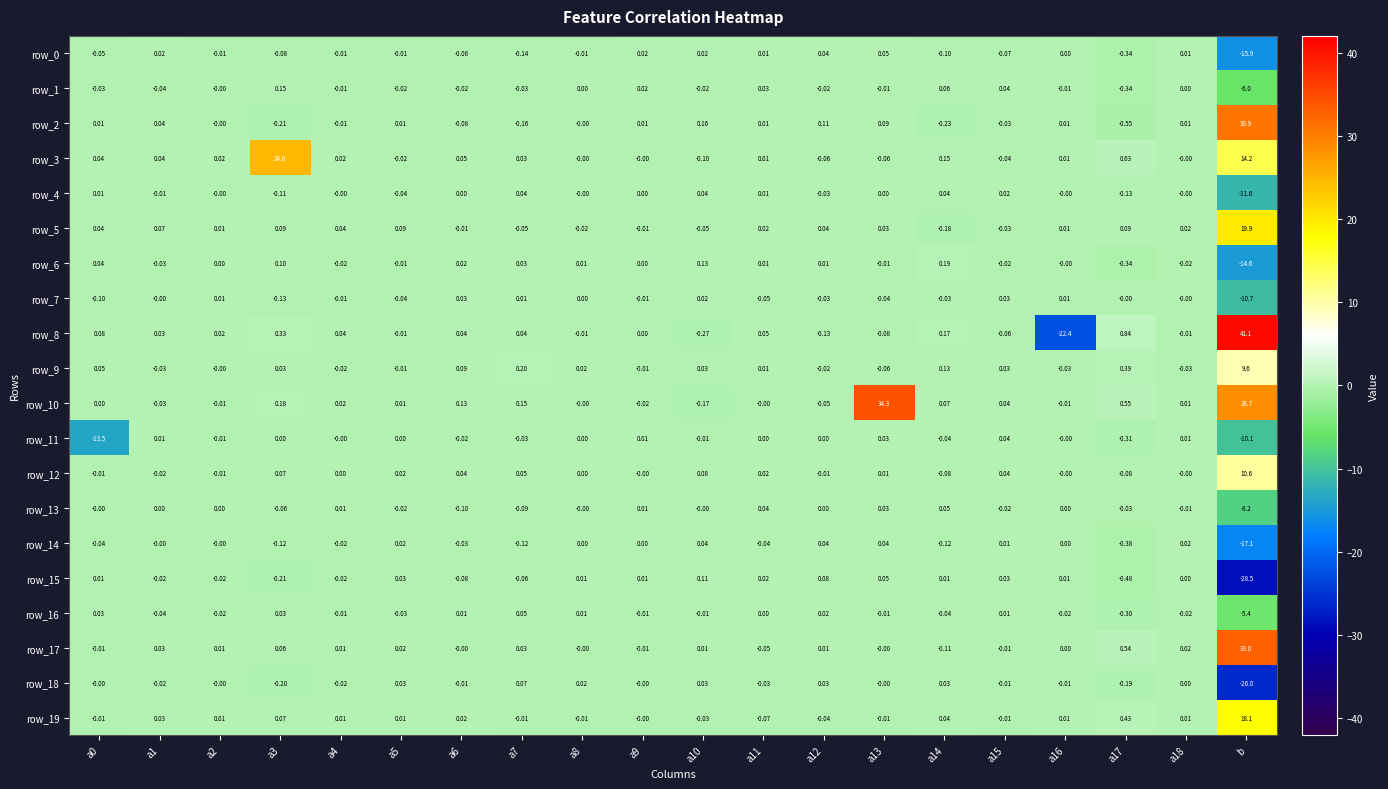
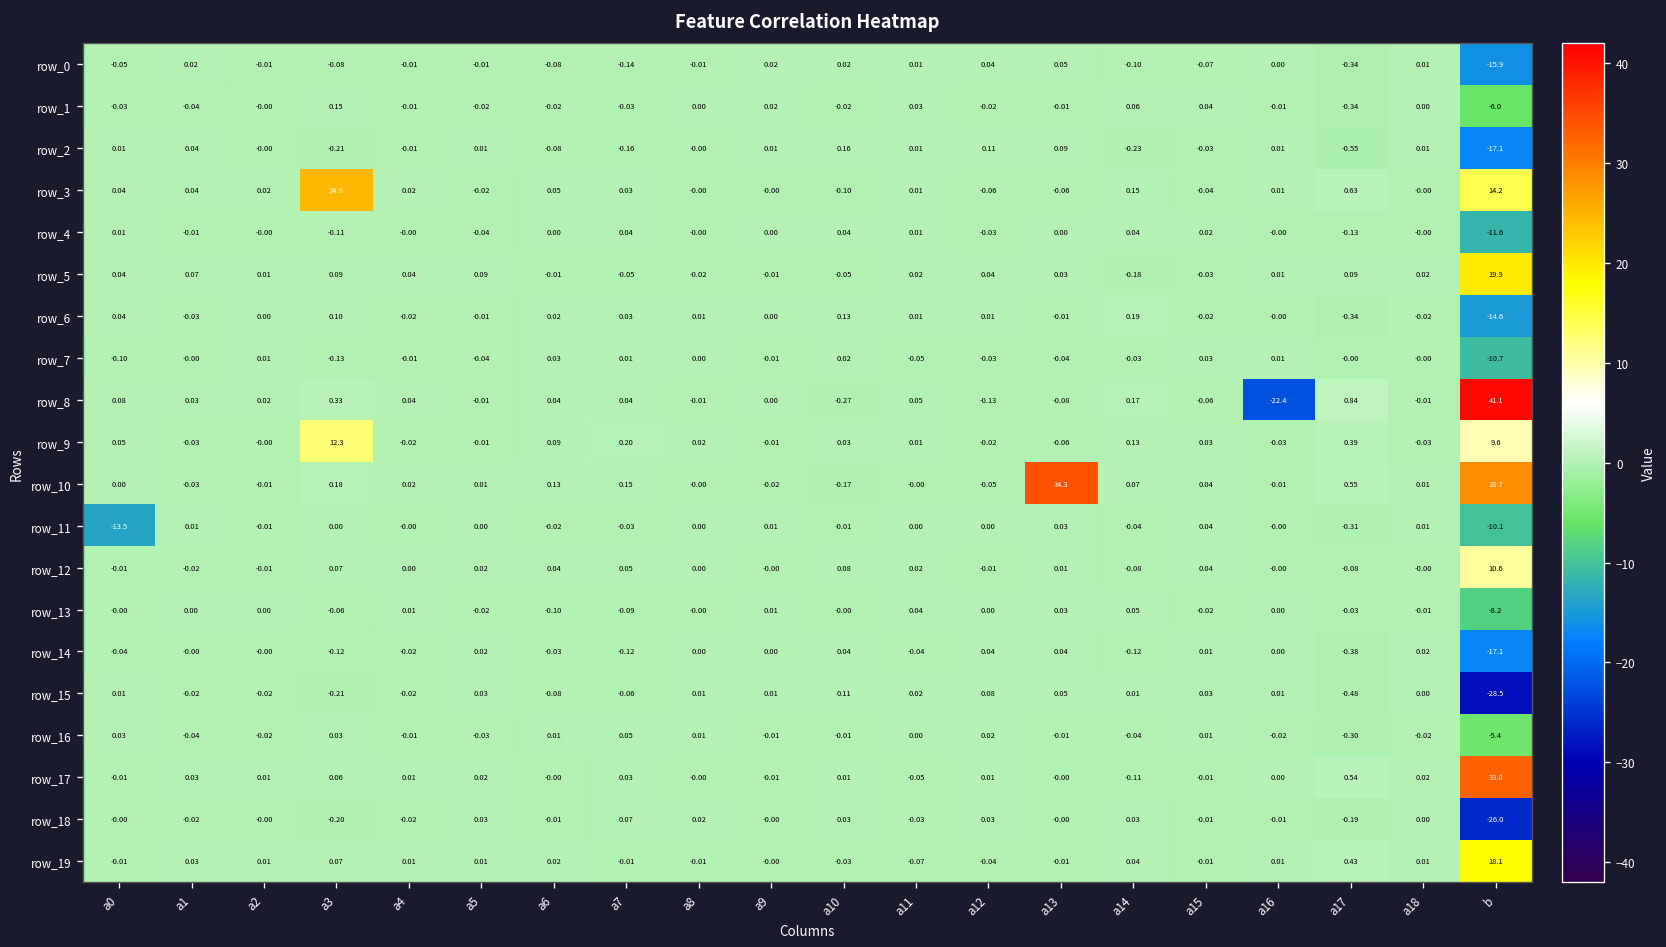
row_2, b: 30.9 -> -17.1
row_9, a3: 0.03 -> 12.3
